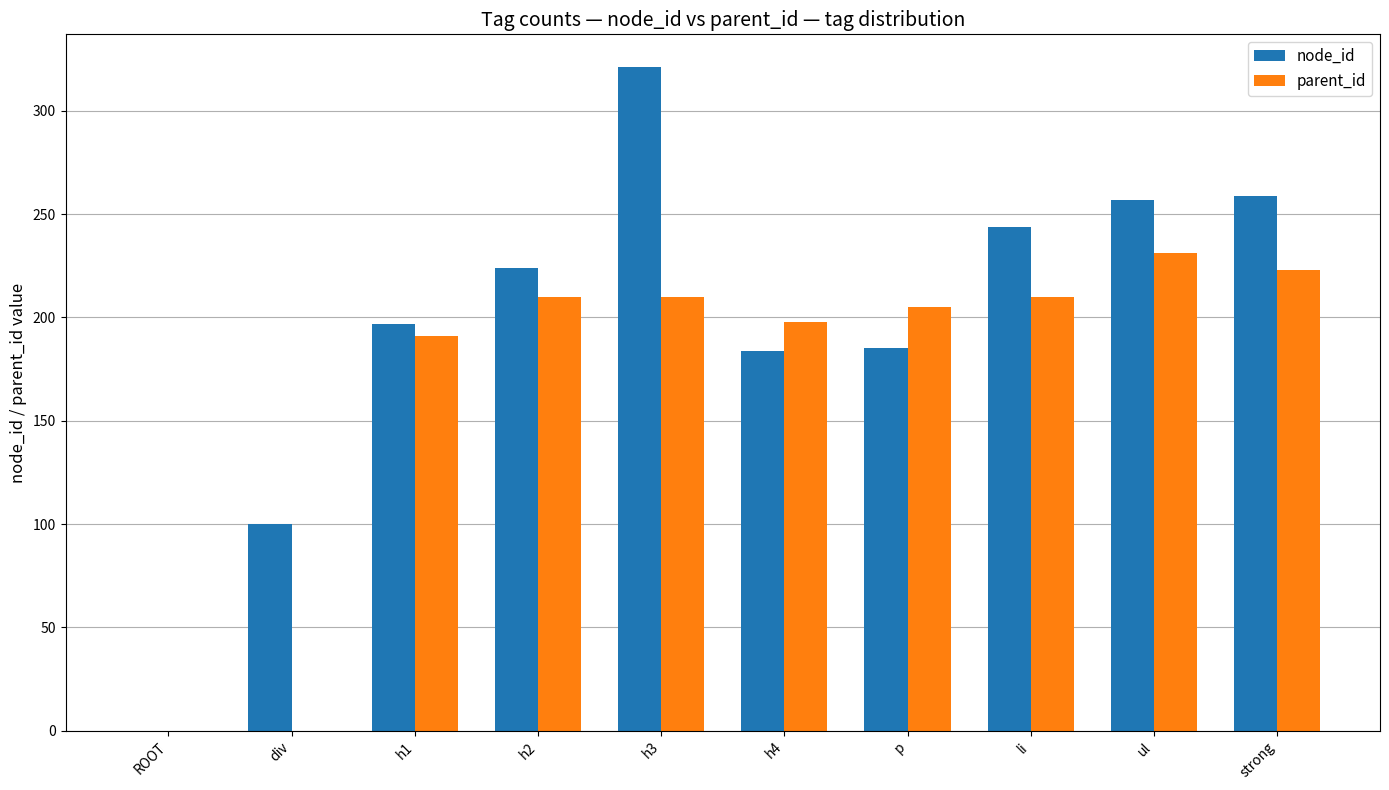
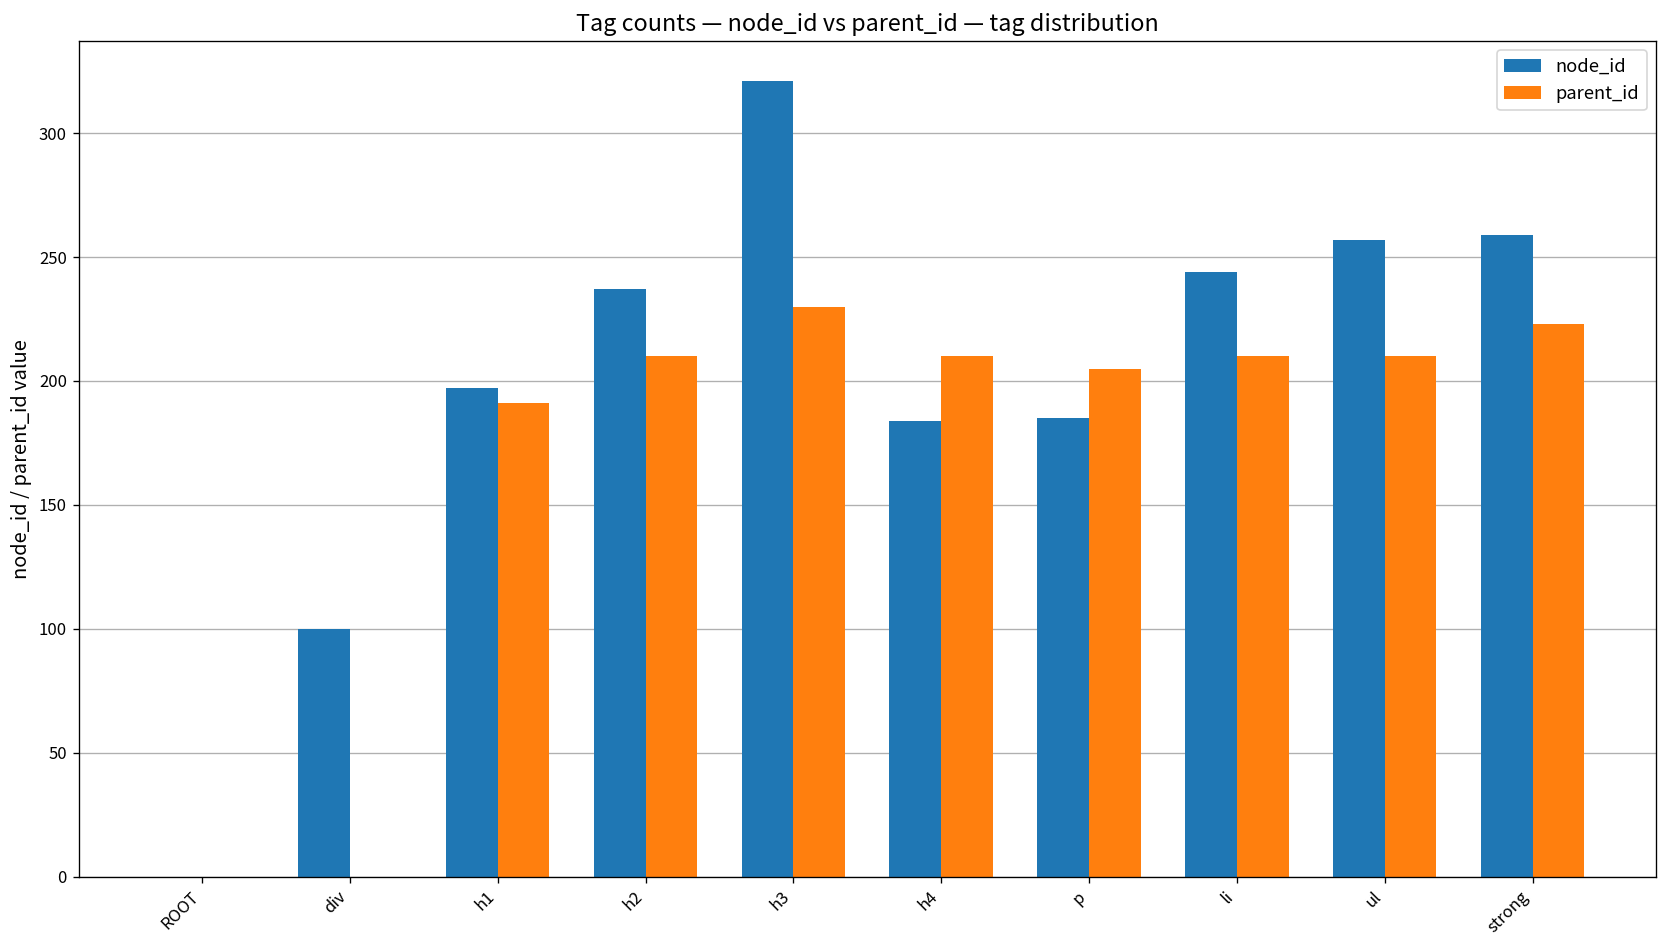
node_id, h2: 224 -> 237
parent_id, h3: 210 -> 230
parent_id, h4: 198 -> 210
parent_id, ul: 231 -> 210
